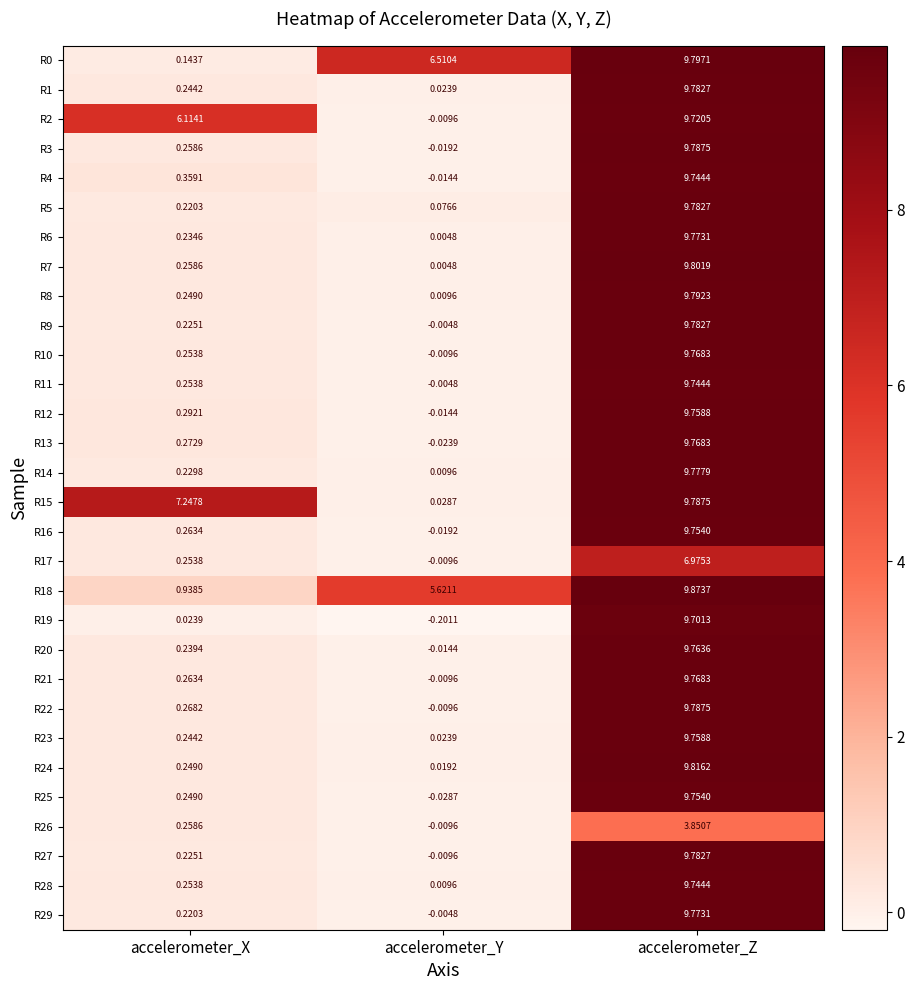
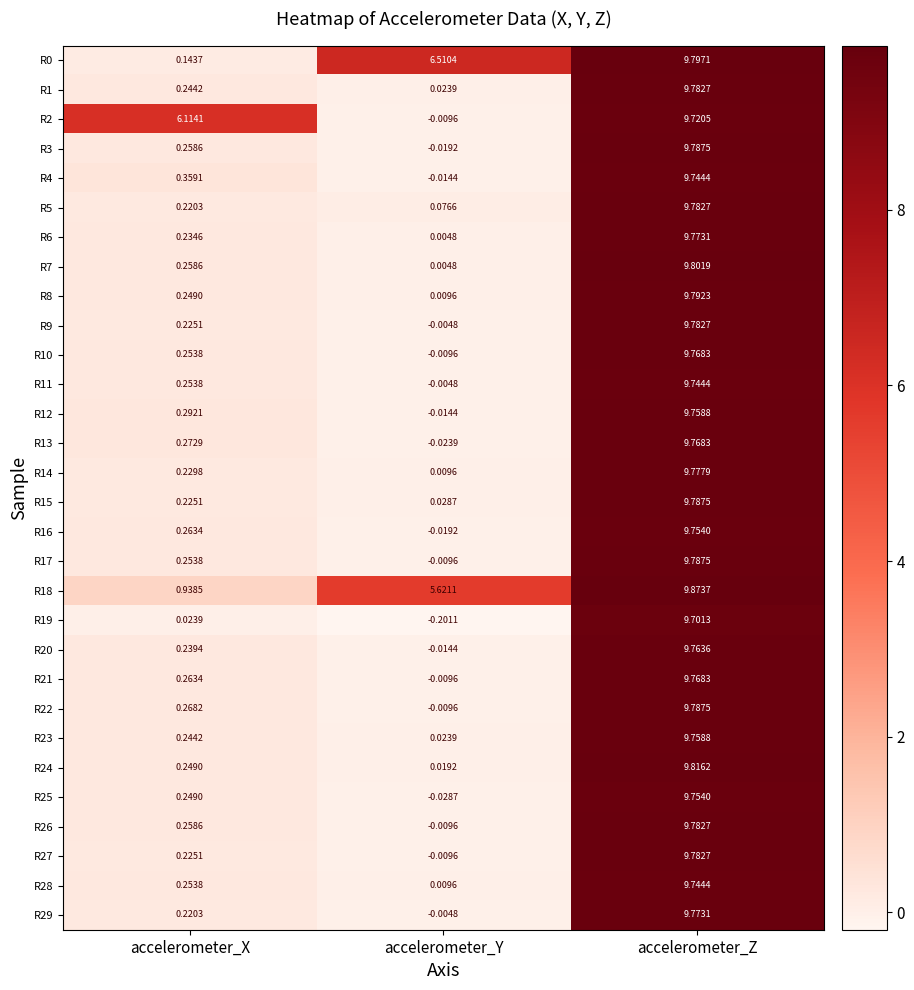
R15, accelerometer_X: 7.2478 -> 0.2251
R17, accelerometer_Z: 6.9753 -> 9.7875
R26, accelerometer_Z: 3.8507 -> 9.7827
